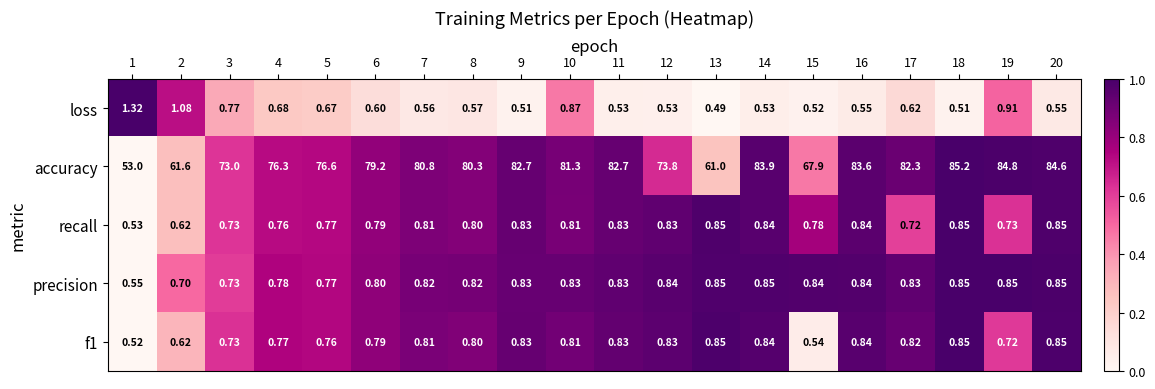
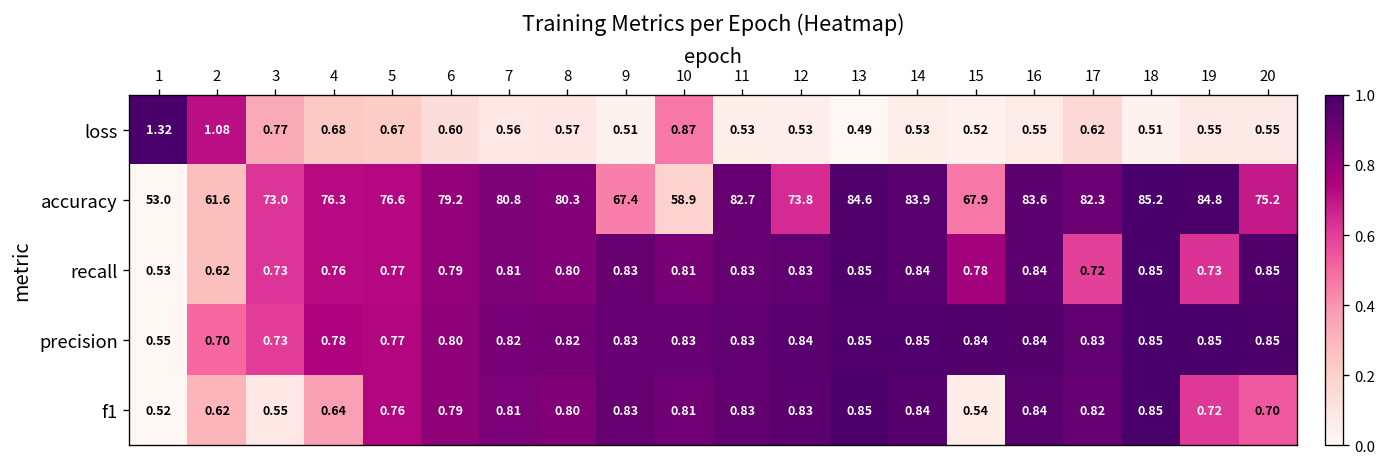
loss, 19: 0.91 -> 0.55
accuracy, 9: 82.7 -> 67.4
accuracy, 10: 81.3 -> 58.9
accuracy, 13: 61.0 -> 84.6
accuracy, 20: 84.6 -> 75.2
f1, 3: 0.73 -> 0.55
f1, 4: 0.77 -> 0.64
f1, 20: 0.85 -> 0.70
